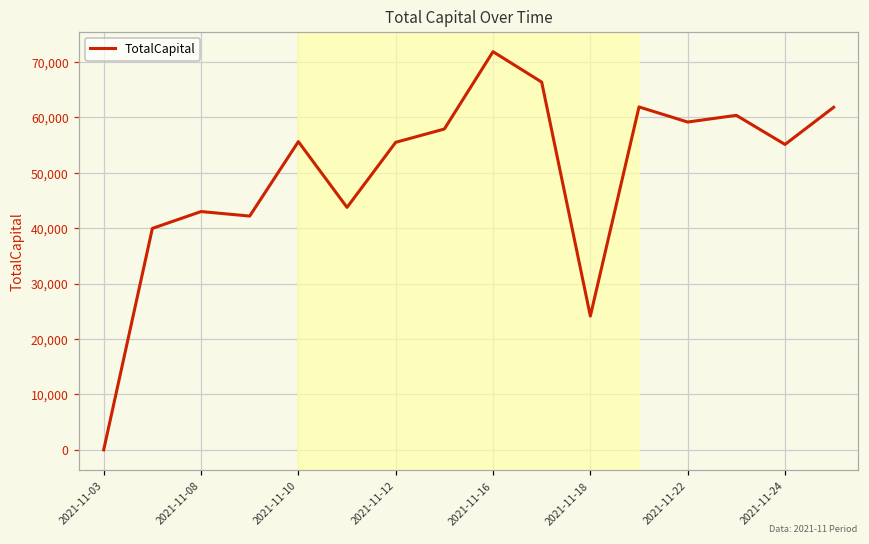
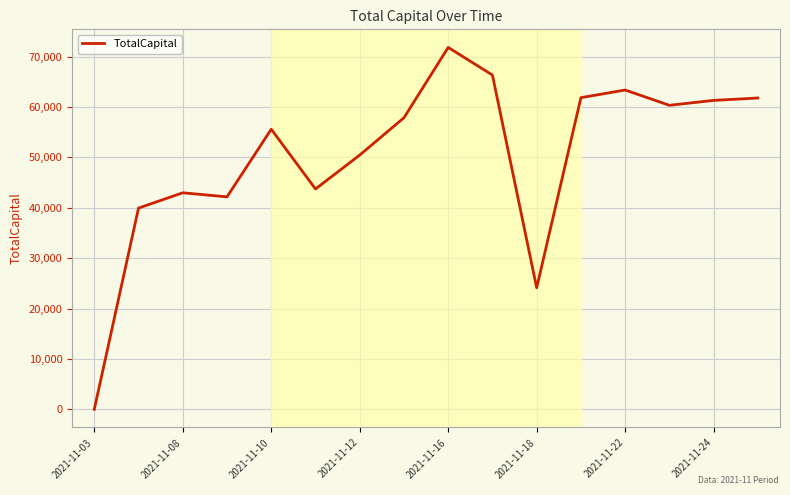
2021-11-12: 55,000 -> 50,000
2021-11-22: 59,000 -> 63,000
2021-11-24: 55,000 -> 61,000
